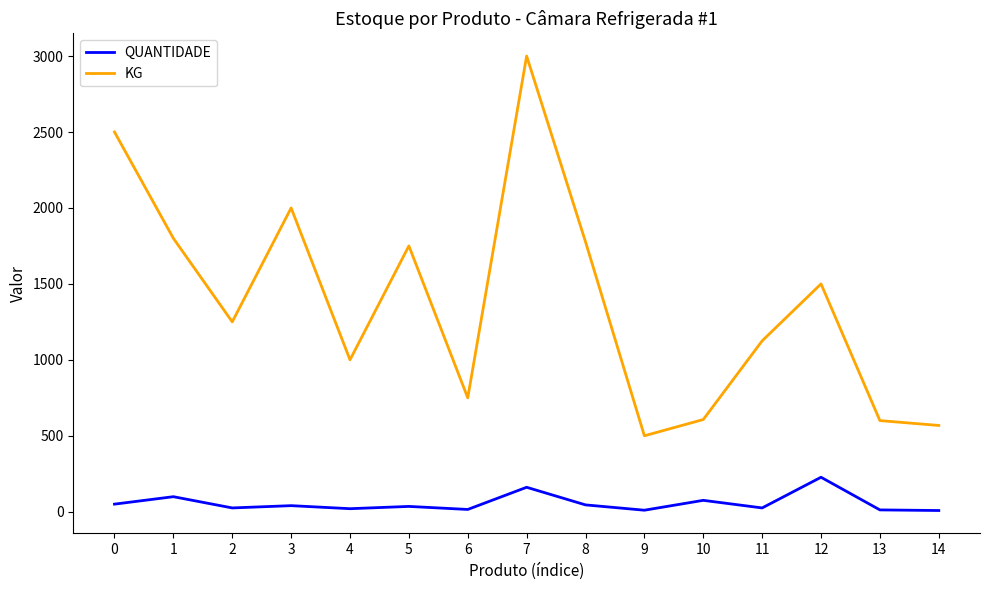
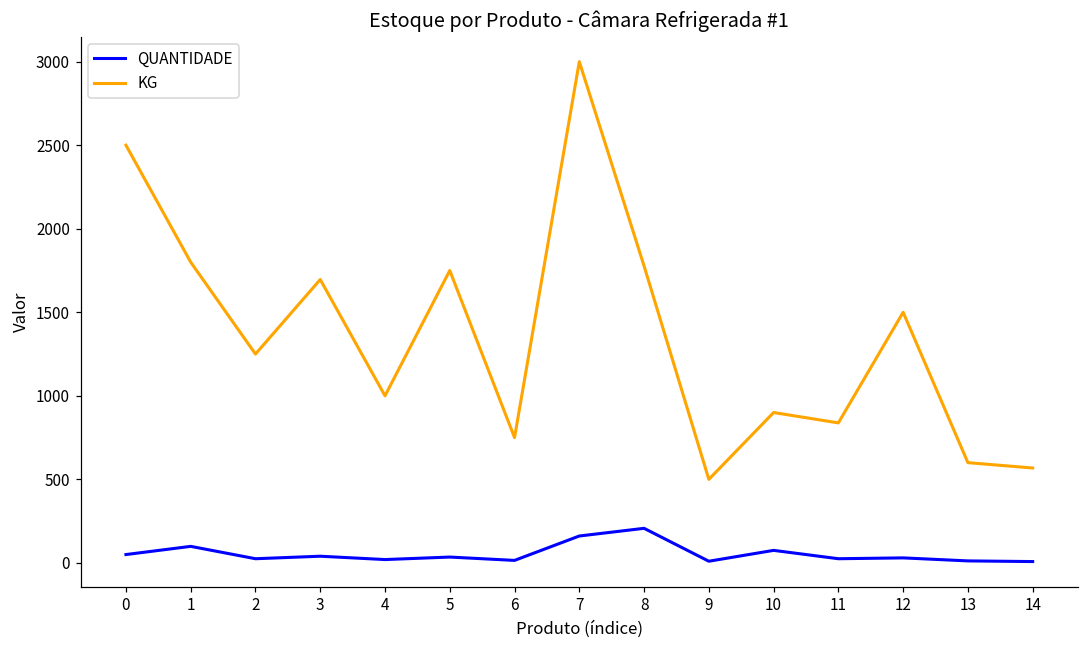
KG, 3: 2000 -> 1700
QUANTIDADE, 8: 50 -> 210
KG, 10: 610 -> 900
KG, 11: 1130 -> 840
QUANTIDADE, 12: 230 -> 30
